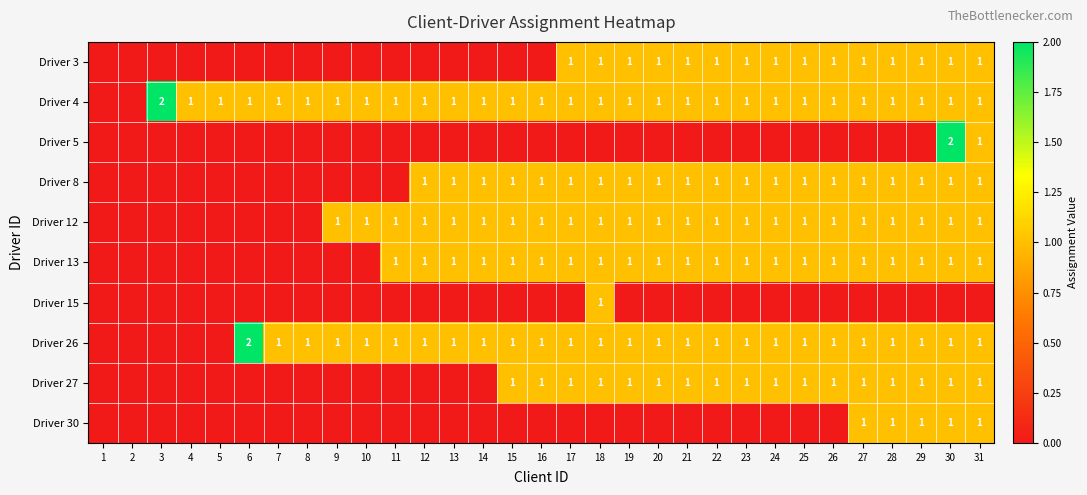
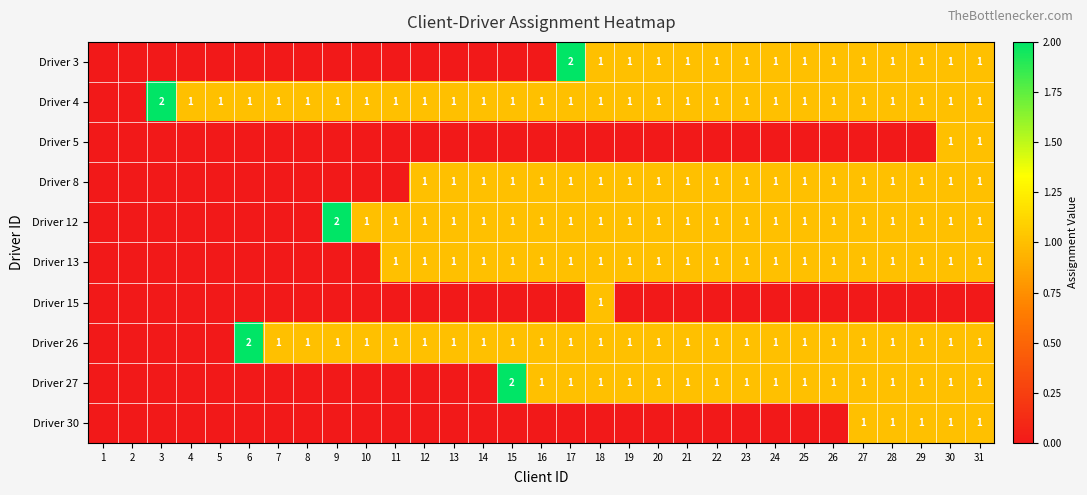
Driver 3, 17: 1 -> 2
Driver 5, 30: 2 -> 1
Driver 12, 9: 1 -> 2
Driver 27, 15: 1 -> 2
